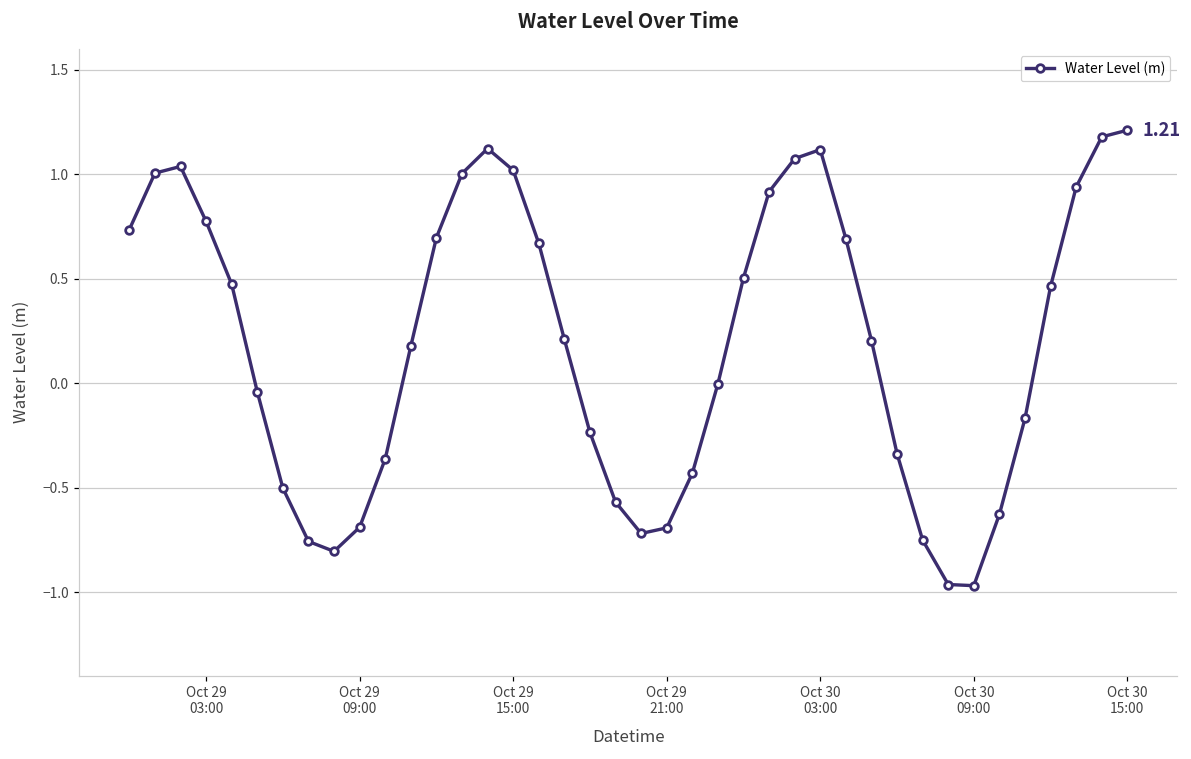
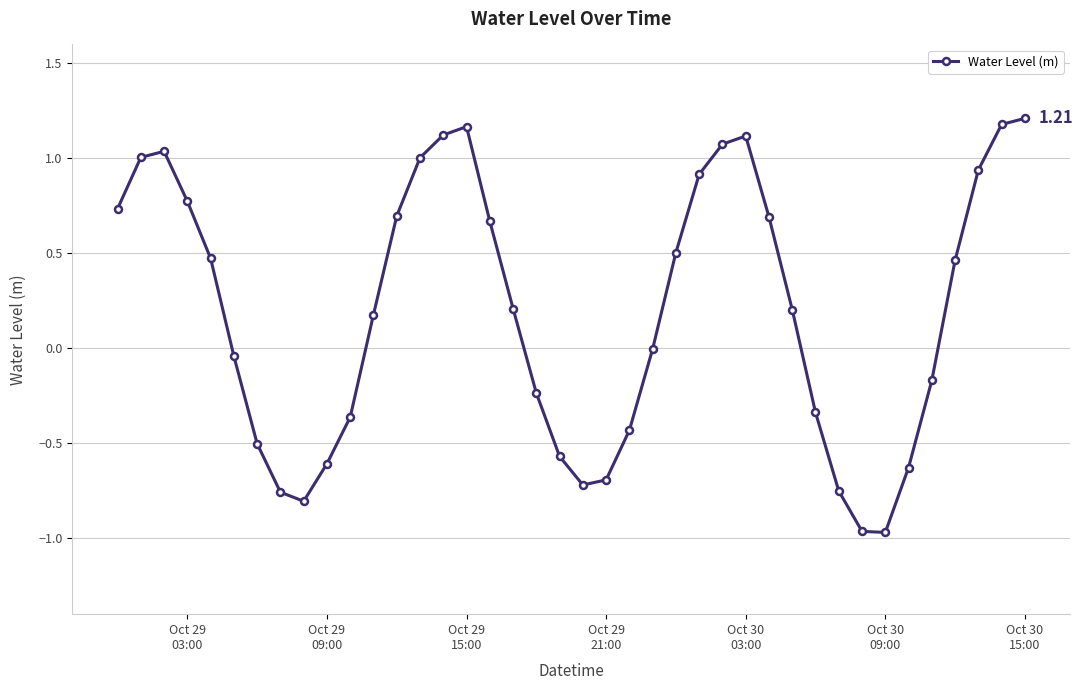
Oct 29 09:00: -0.69 -> -0.61
Oct 29 15:00: 1.02 -> 1.17
